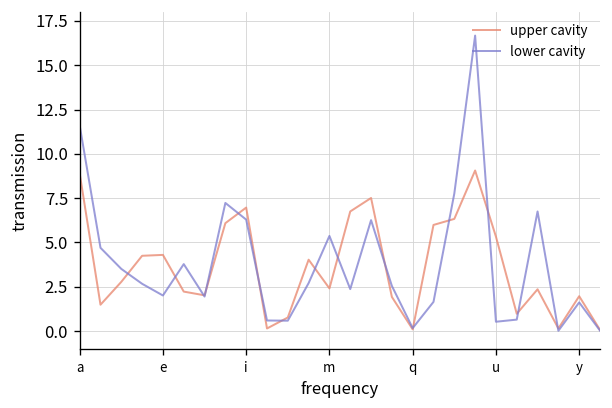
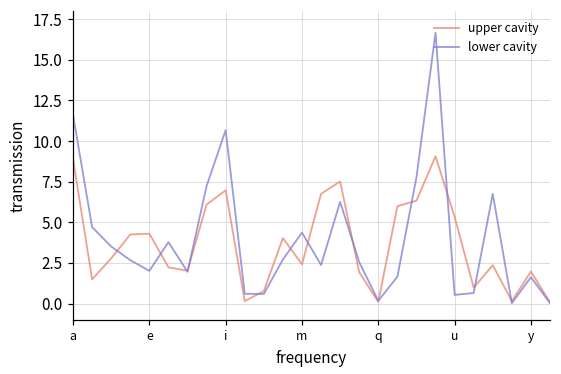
lower cavity, i: 6.3 -> 10.7
lower cavity, m: 5.4 -> 4.4
